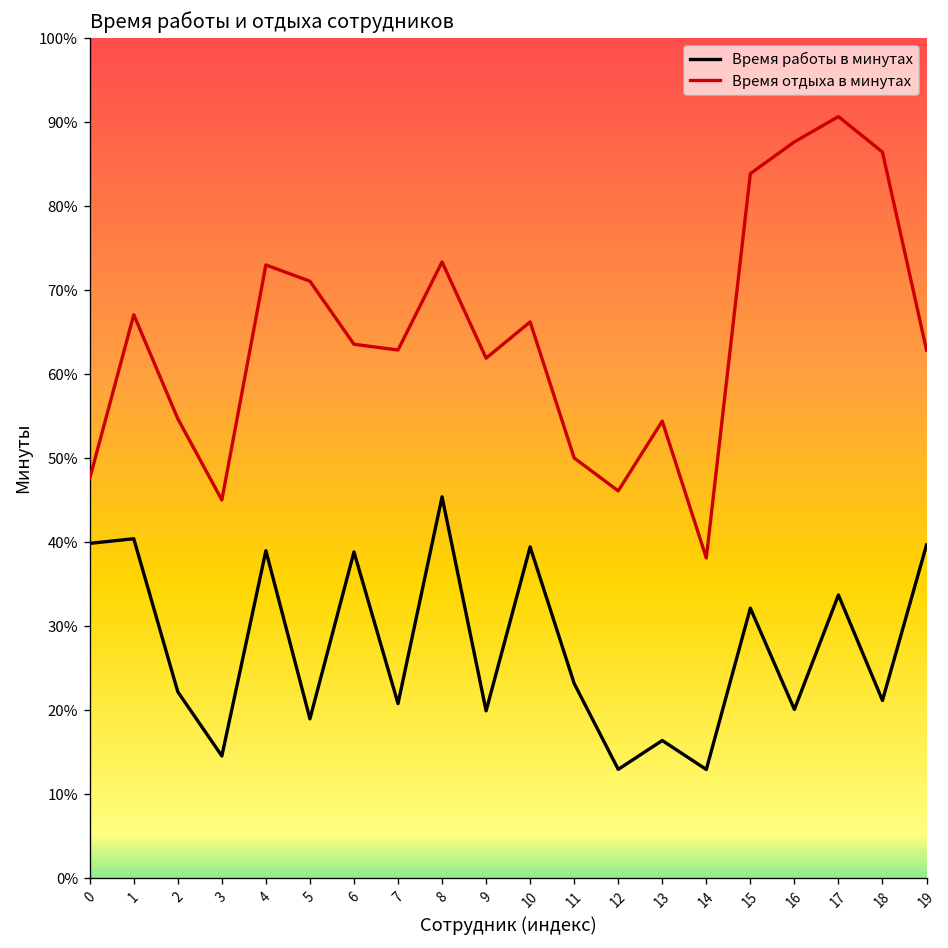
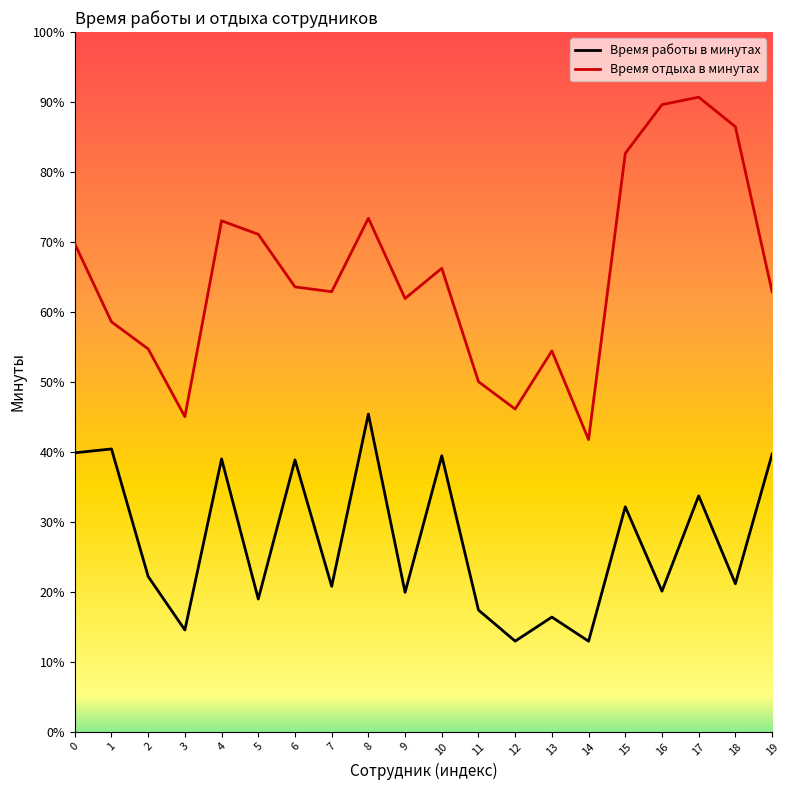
Время отдыха в минутах, 0: 48% -> 70%
Время отдыха в минутах, 1: 67% -> 59%
Время работы в минутах, 11: 23% -> 17%
Время отдыха в минутах, 14: 38% -> 42%
Время отдыха в минутах, 15: 84% -> 83%
Время отдыха в минутах, 16: 88% -> 90%
